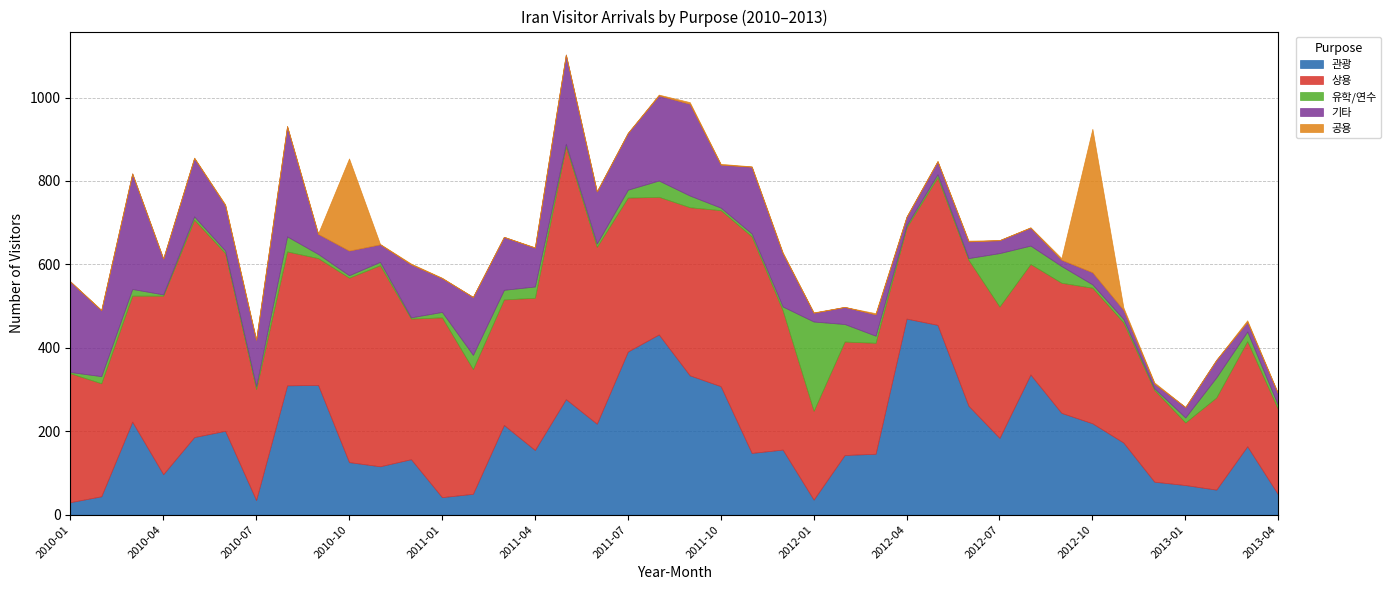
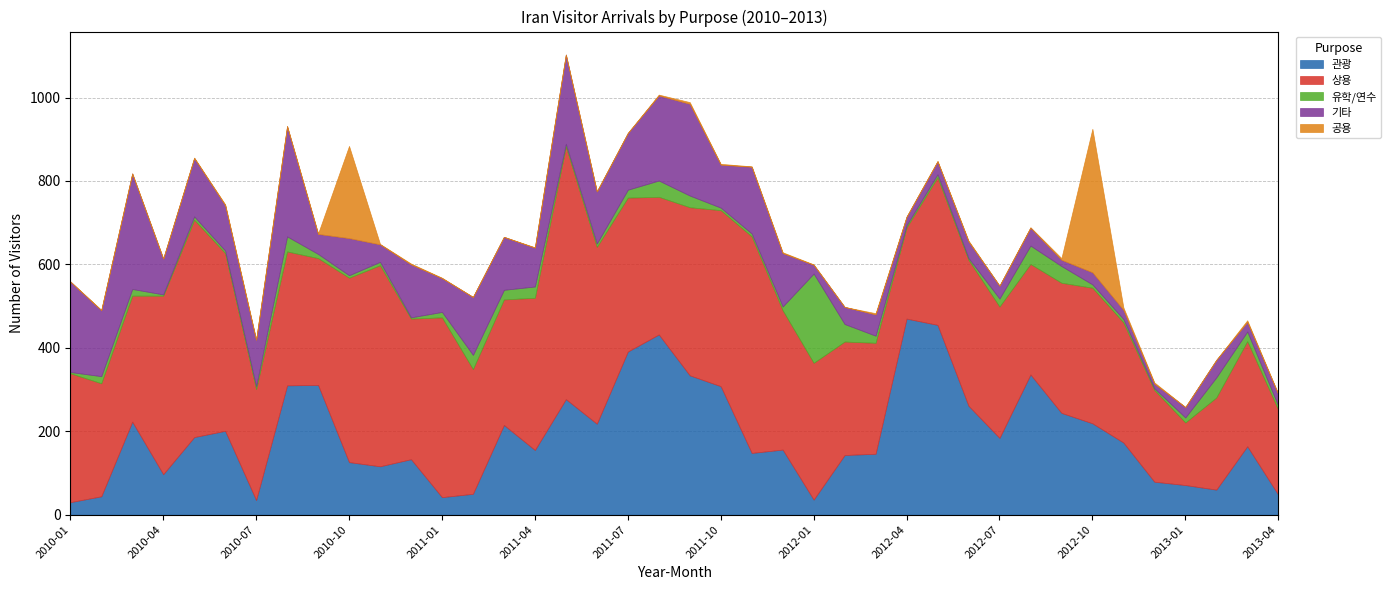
기타, 2010-10: 60 -> 90
상용, 2012-01: 210 -> 330
유학/연수, 2012-07: 130 -> 20
